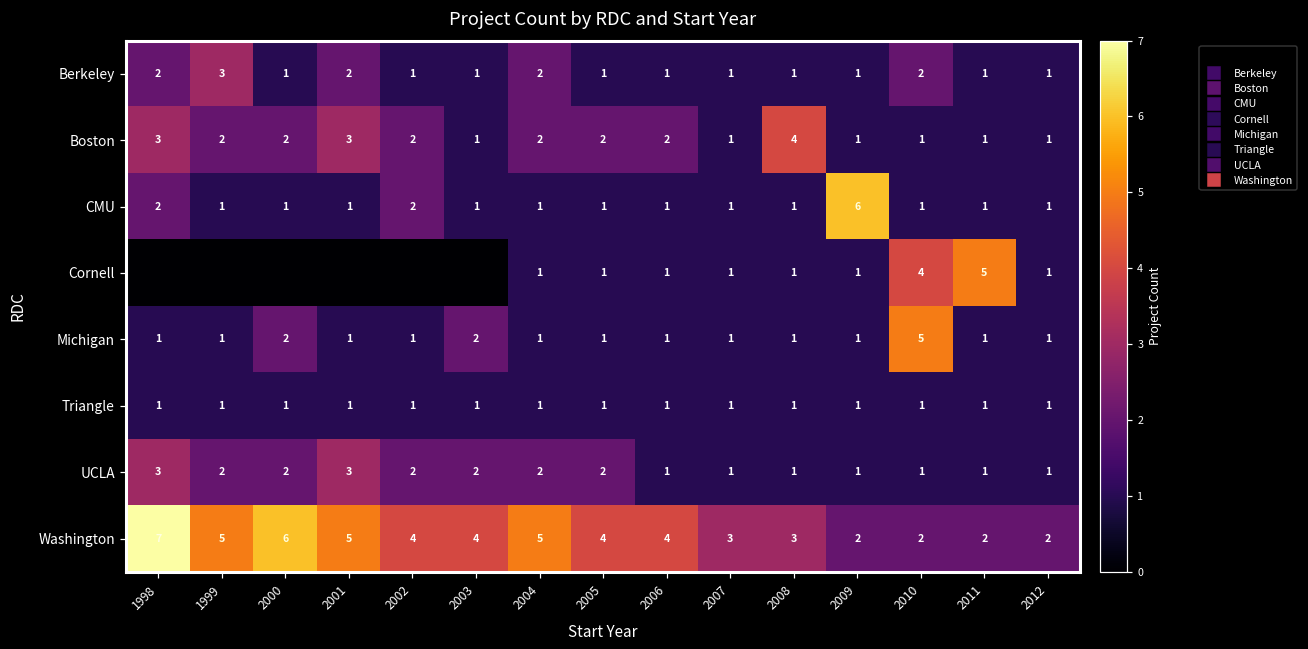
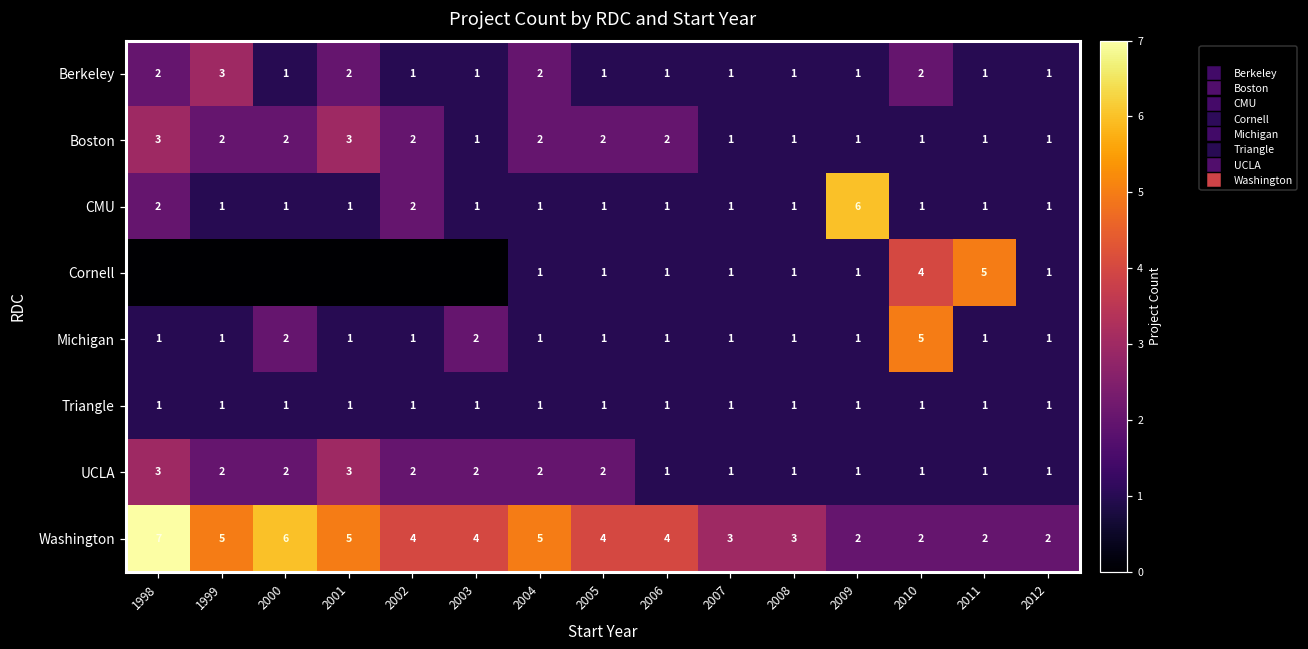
Boston, 2008: 4 -> 1
